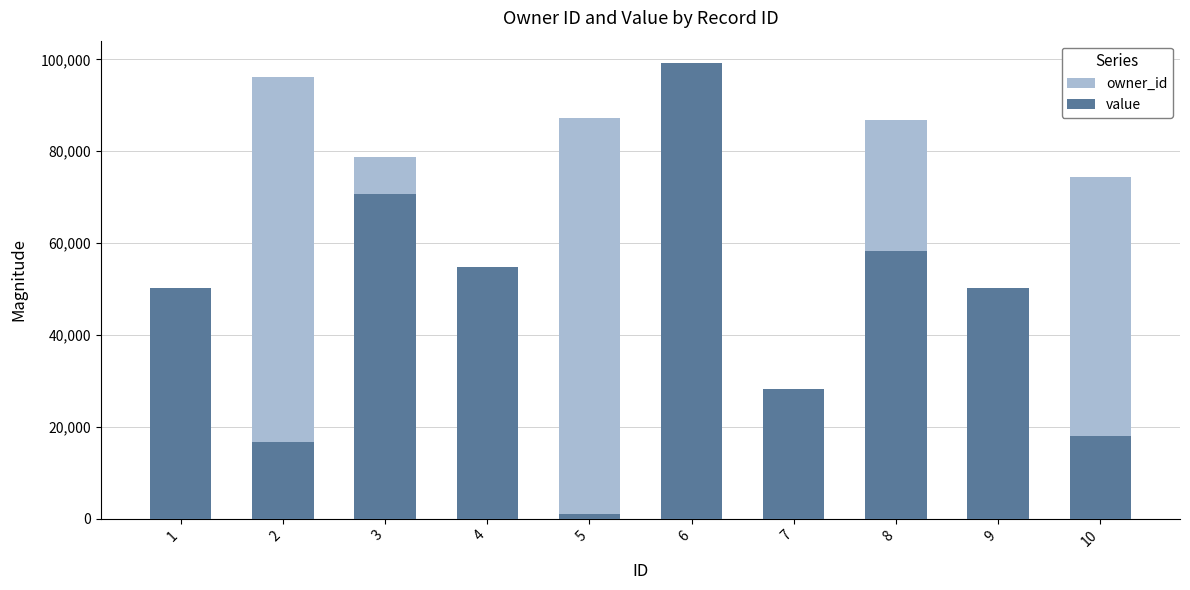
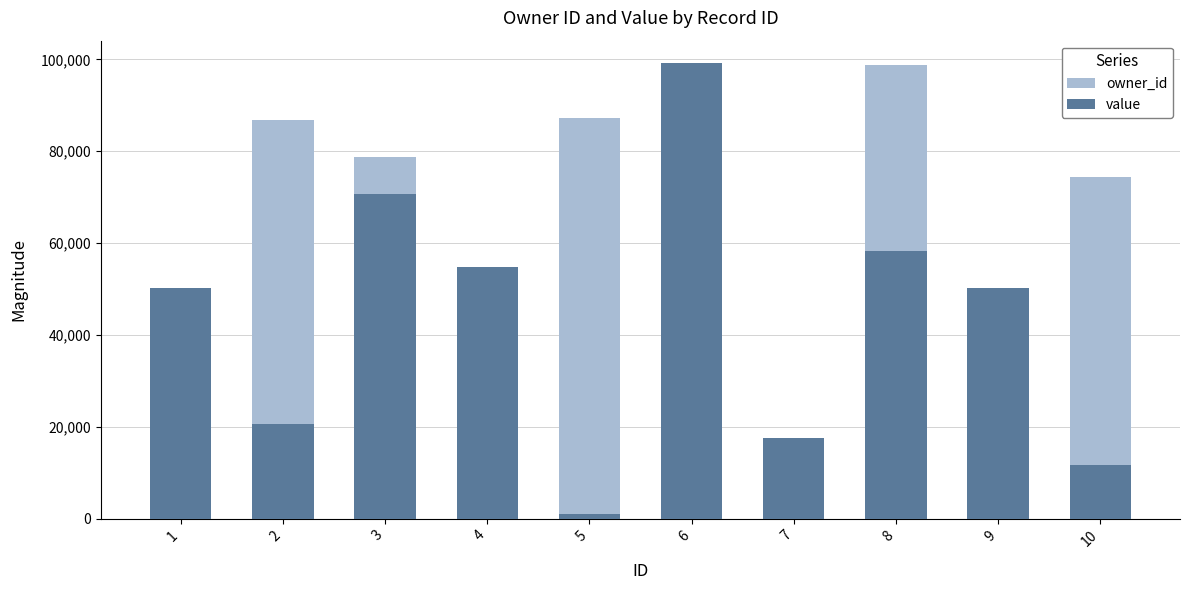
owner_id, 2: 96,000 -> 87,000
value, 2: 17,000 -> 21,000
value, 7: 28,000 -> 18,000
owner_id, 8: 87,000 -> 99,000
value, 10: 18,000 -> 12,000
